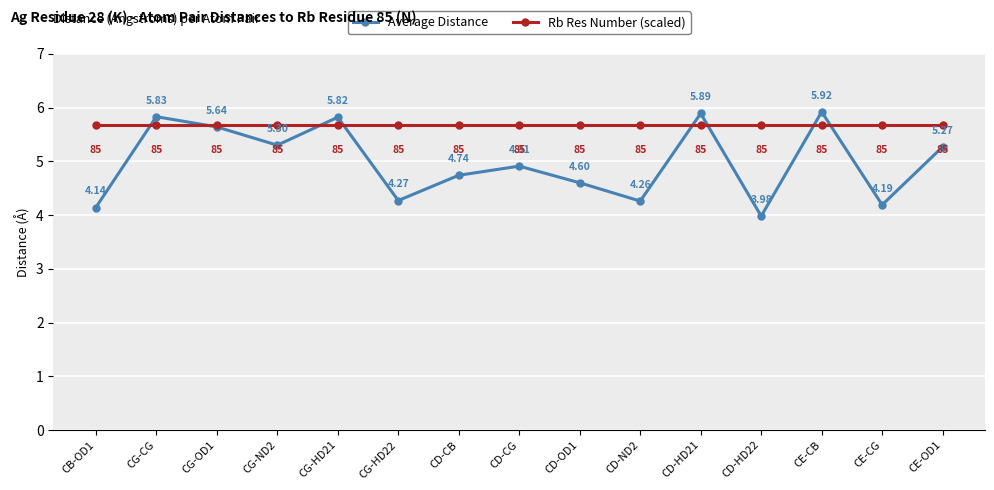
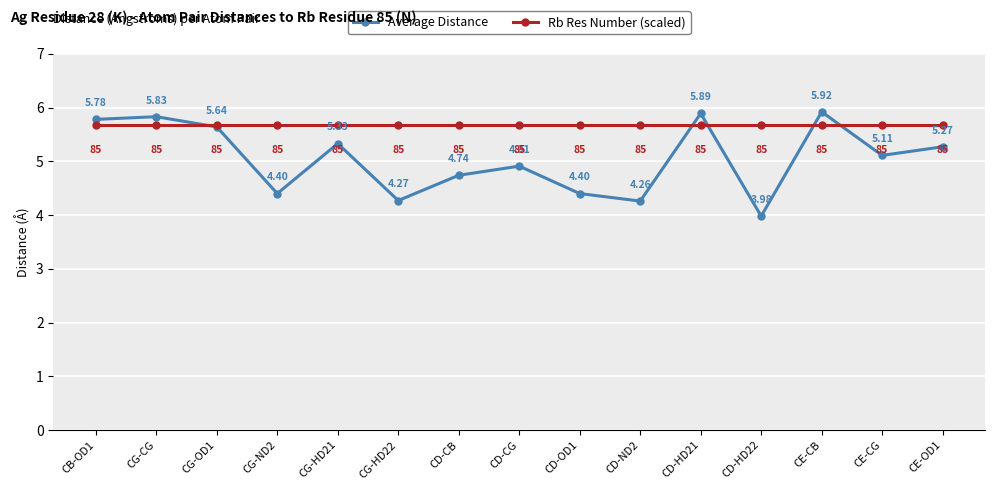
Average Distance, CB-OD1: 4.14 -> 5.78
Average Distance, CG-ND2: 5.30 -> 4.40
Average Distance, CG-HD21: 5.82 -> 5.33
Average Distance, CD-OD1: 4.60 -> 4.40
Average Distance, CE-CG: 4.19 -> 5.11
